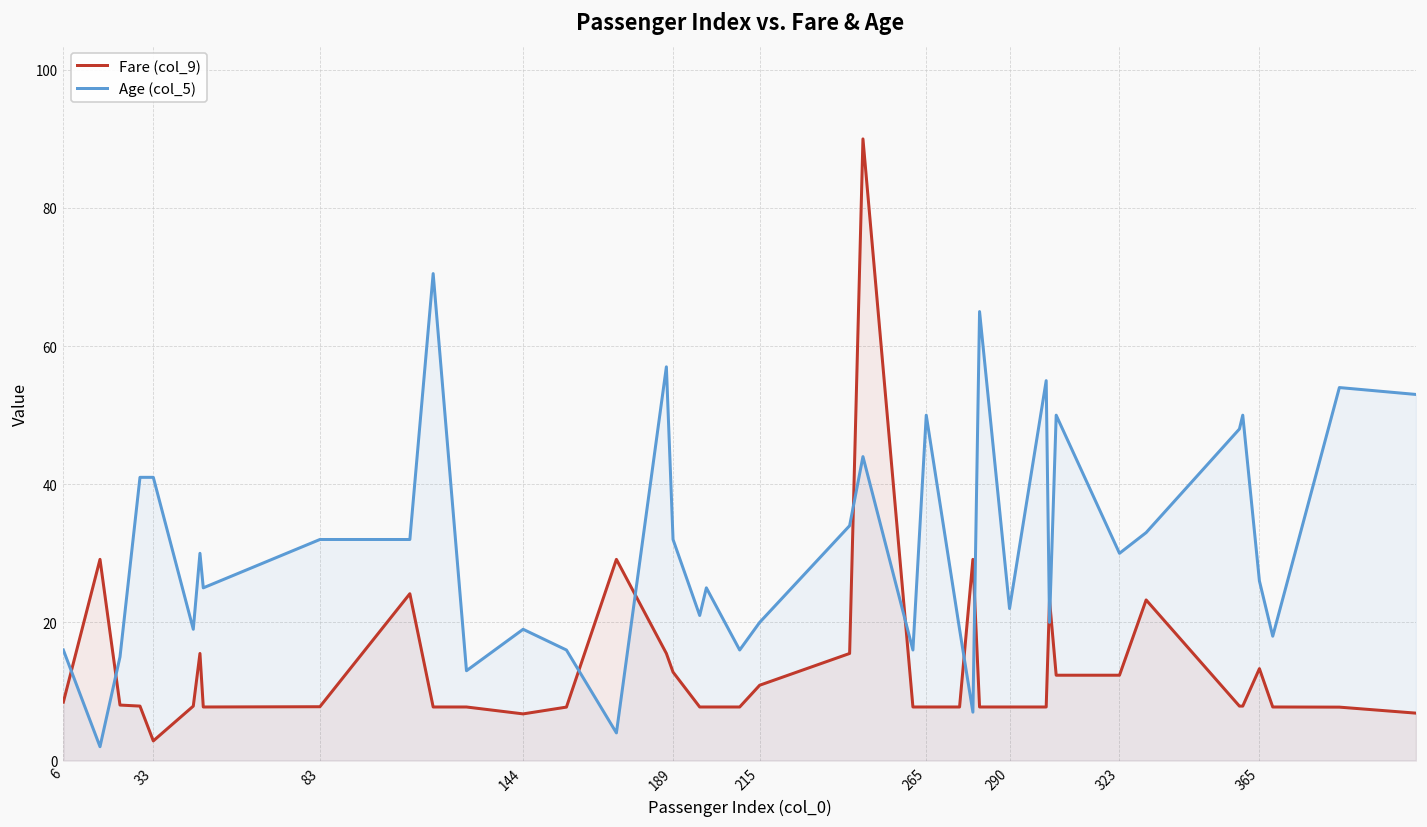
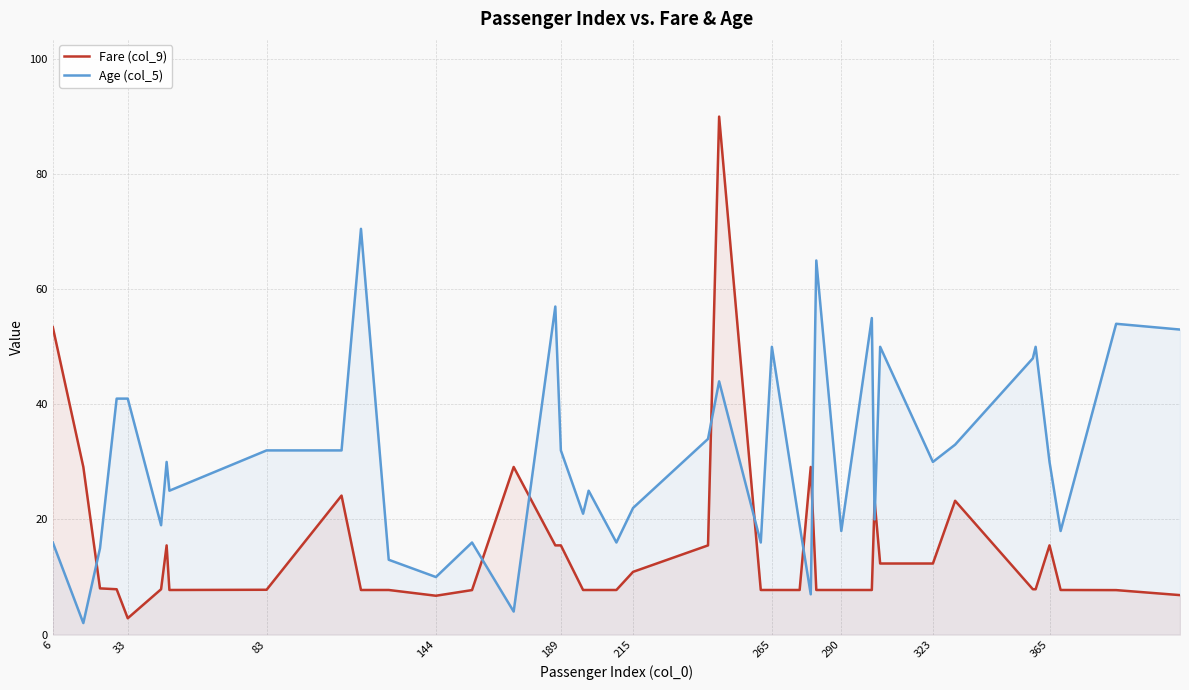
Fare (col_9), 6: 8 -> 53
Age (col_5), 144: 19 -> 10
Fare (col_9), 189: 13 -> 16
Age (col_5), 215: 20 -> 22
Age (col_5), 290: 22 -> 18
Fare (col_9), 365: 13 -> 16
Age (col_5), 365: 26 -> 30
